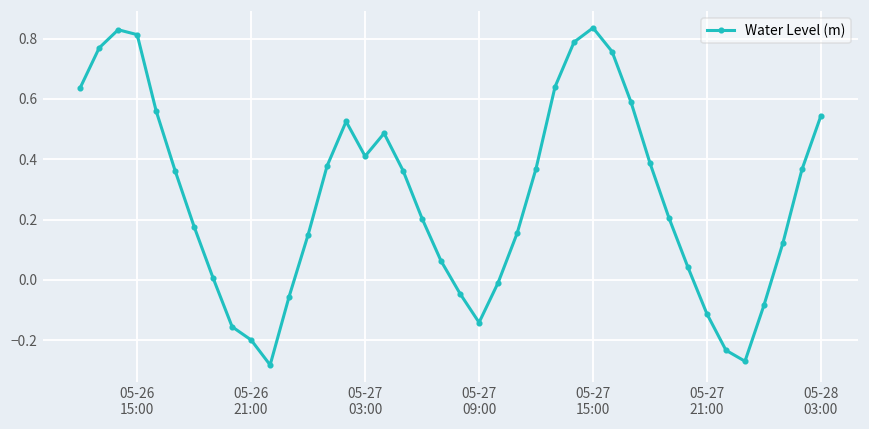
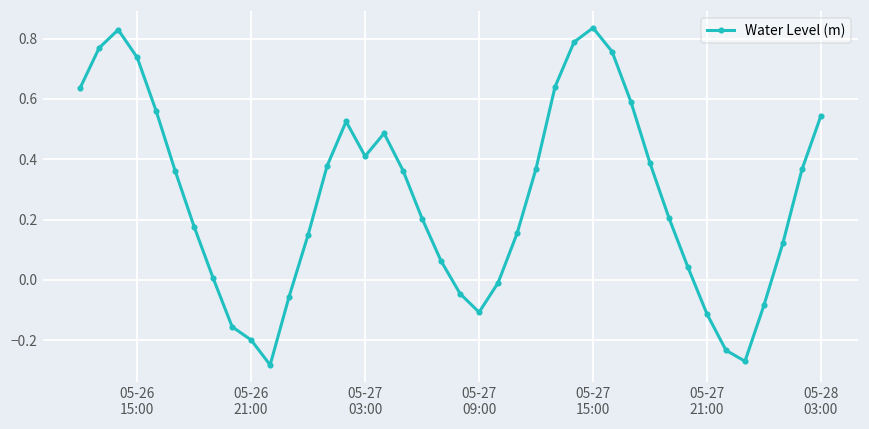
05-26 15:00: 0.81 -> 0.74
05-27 09:00: -0.14 -> -0.11
